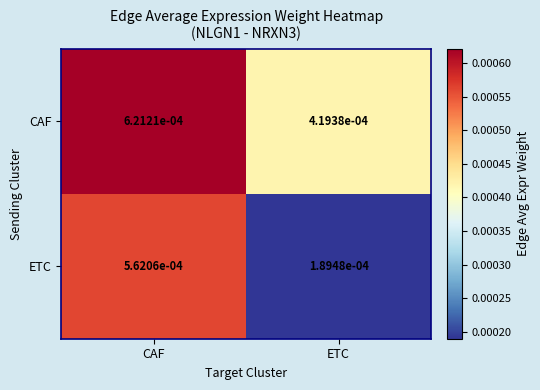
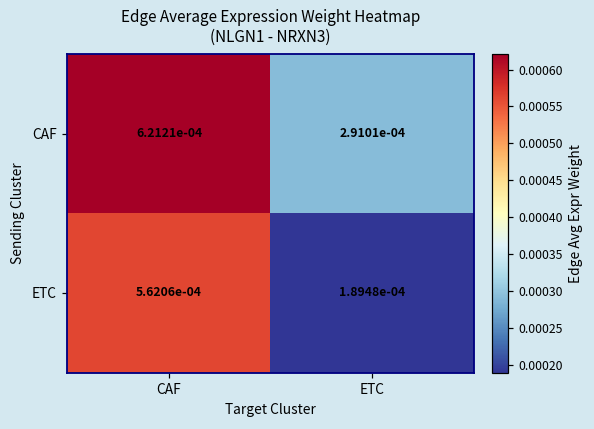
CAF, ETC: 4.1938e-04 -> 2.9101e-04
